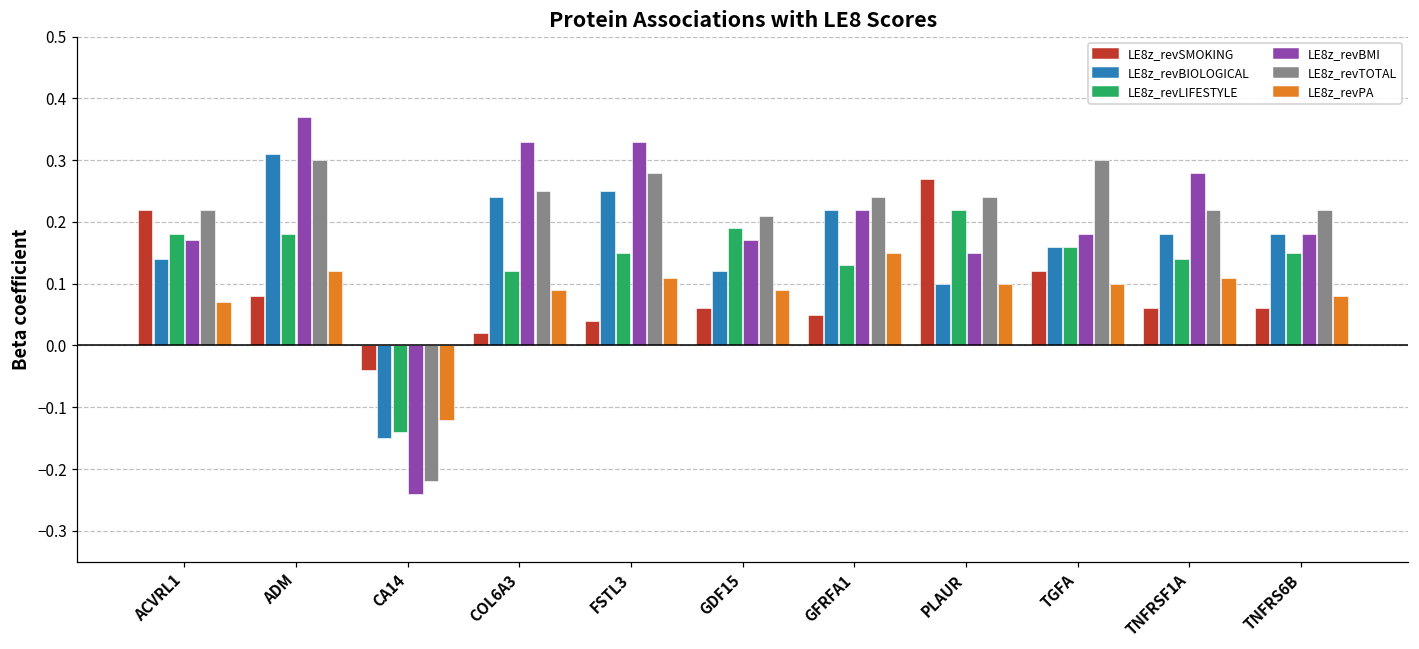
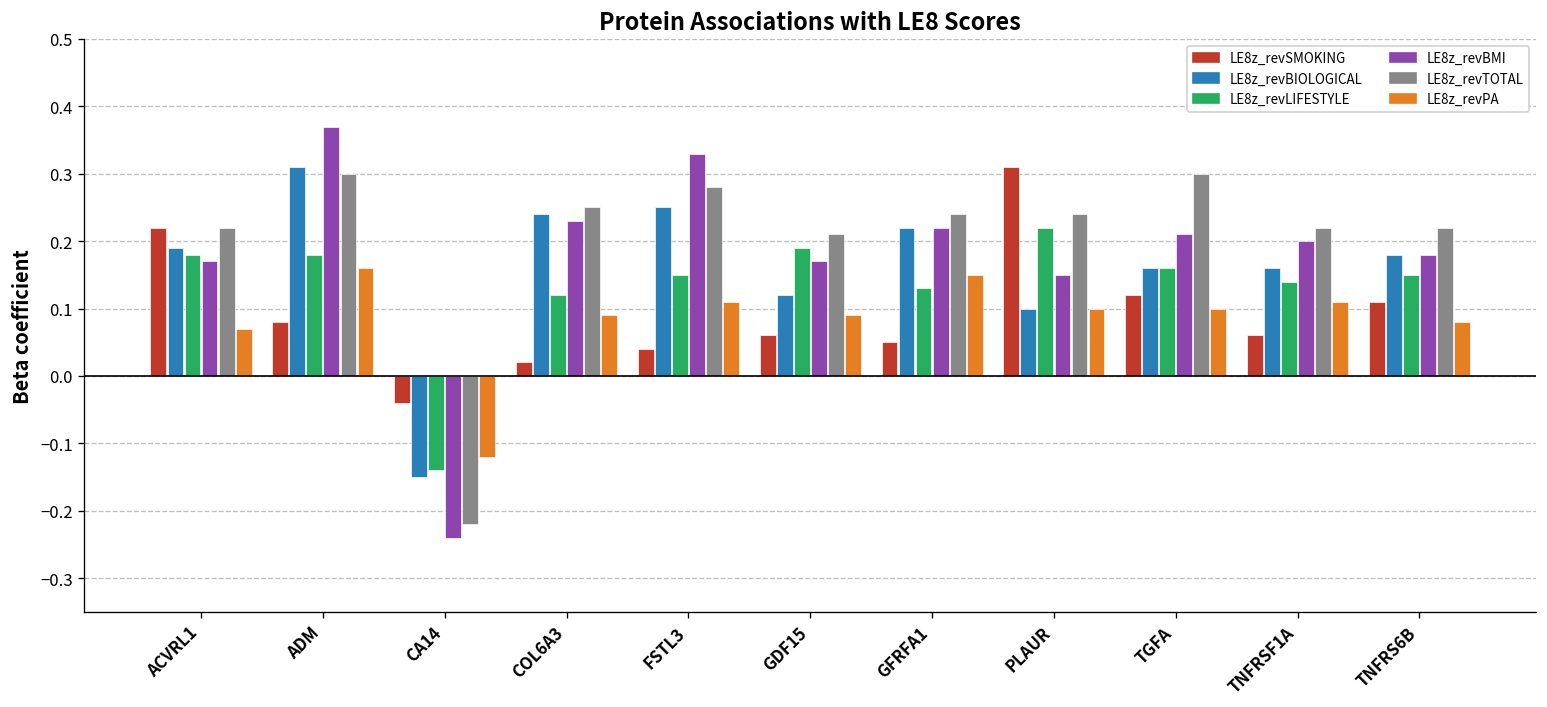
LE8z_revBIOLOGICAL, ACVRL1: 0.14 -> 0.19
LE8z_revPA, ADM: 0.12 -> 0.16
LE8z_revBMI, COL6A3: 0.33 -> 0.23
LE8z_revSMOKING, PLAUR: 0.27 -> 0.31
LE8z_revBMI, TGFA: 0.18 -> 0.21
LE8z_revBIOLOGICAL, TNFRSF1A: 0.18 -> 0.16
LE8z_revBMI, TNFRSF1A: 0.28 -> 0.20
LE8z_revSMOKING, TNFRS6B: 0.06 -> 0.11
